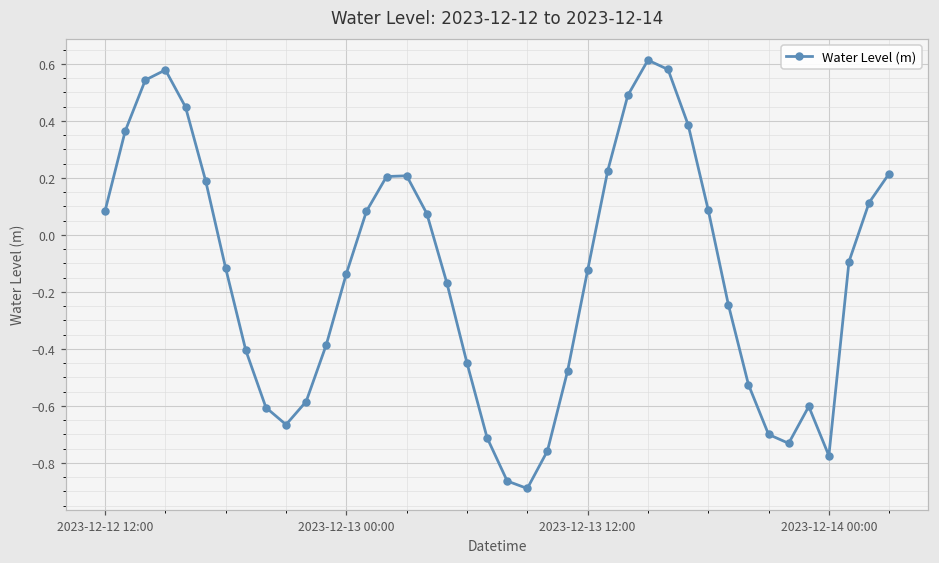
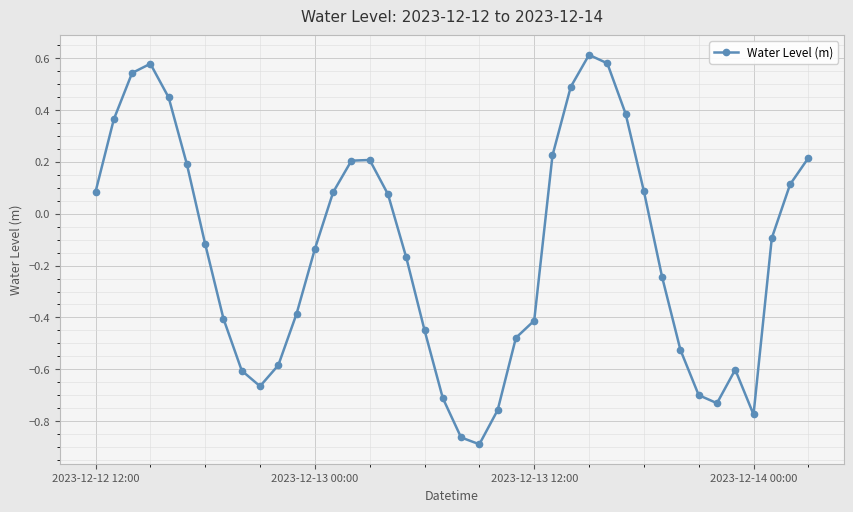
2023-12-13 12:00: -0.12 -> -0.41
